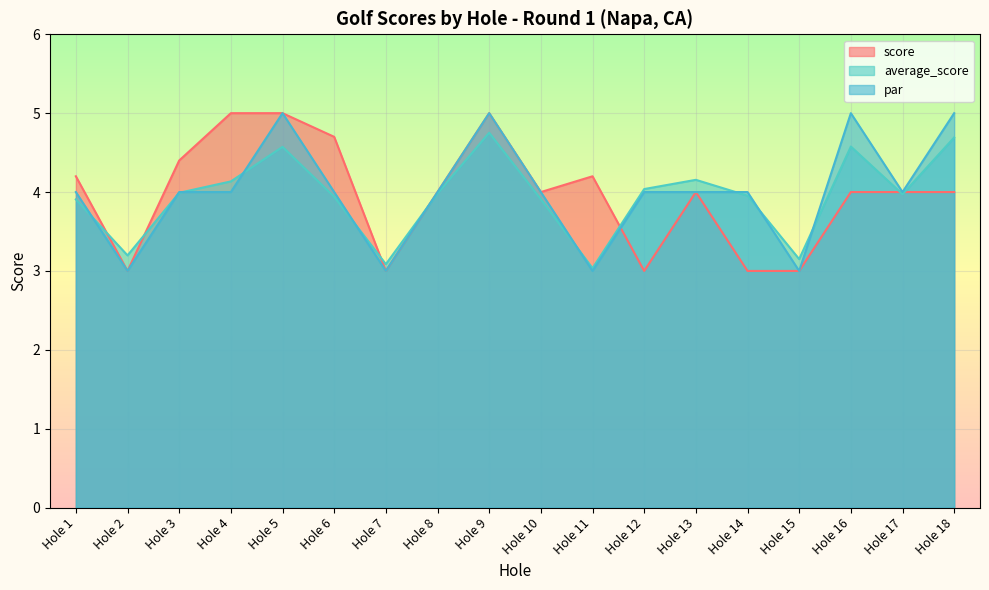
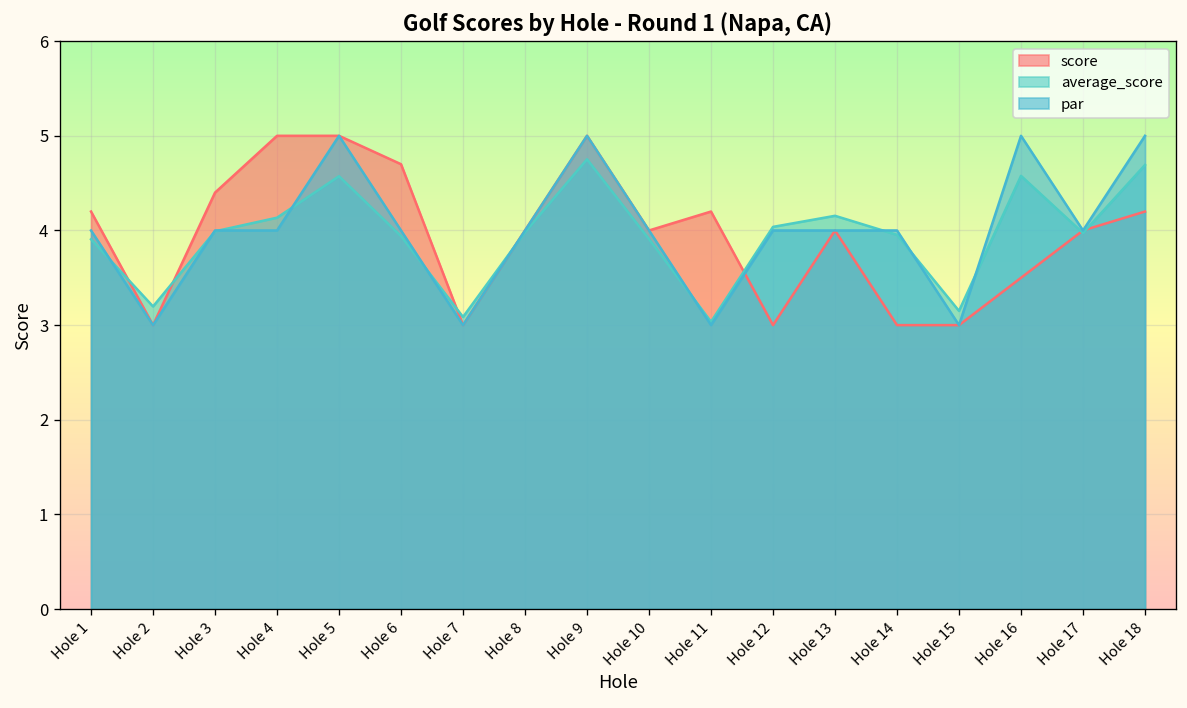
score, Hole 16: 4.0 -> 3.5
score, Hole 18: 4.0 -> 4.2
